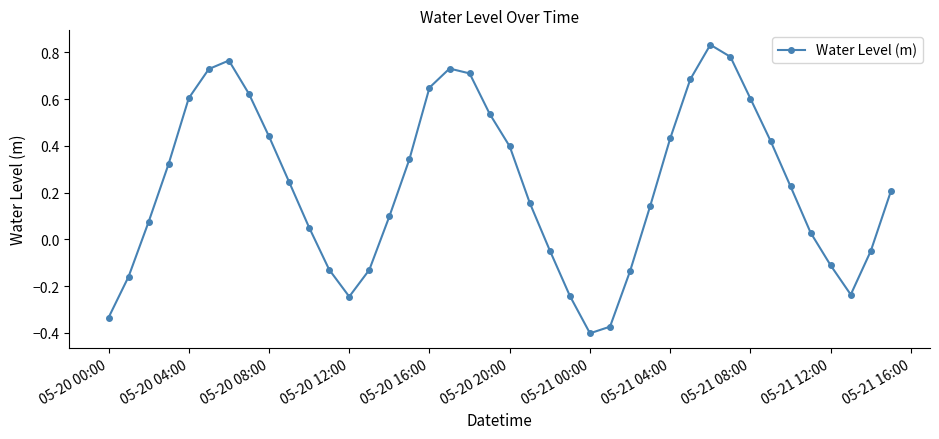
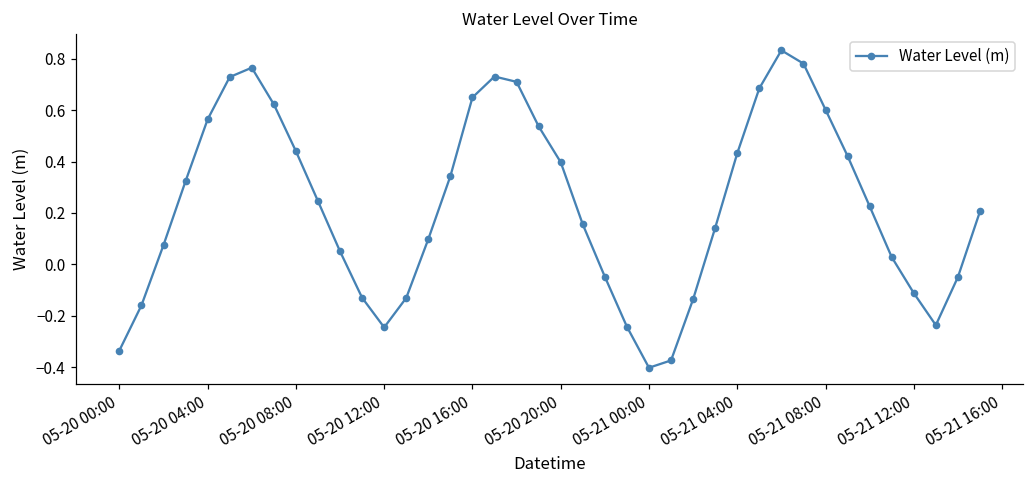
05-20 04:00: 0.60 -> 0.56
